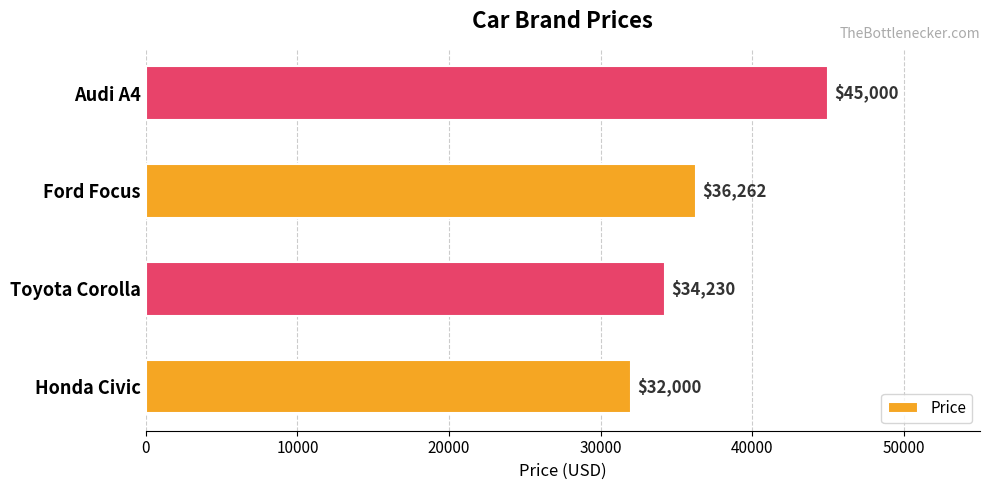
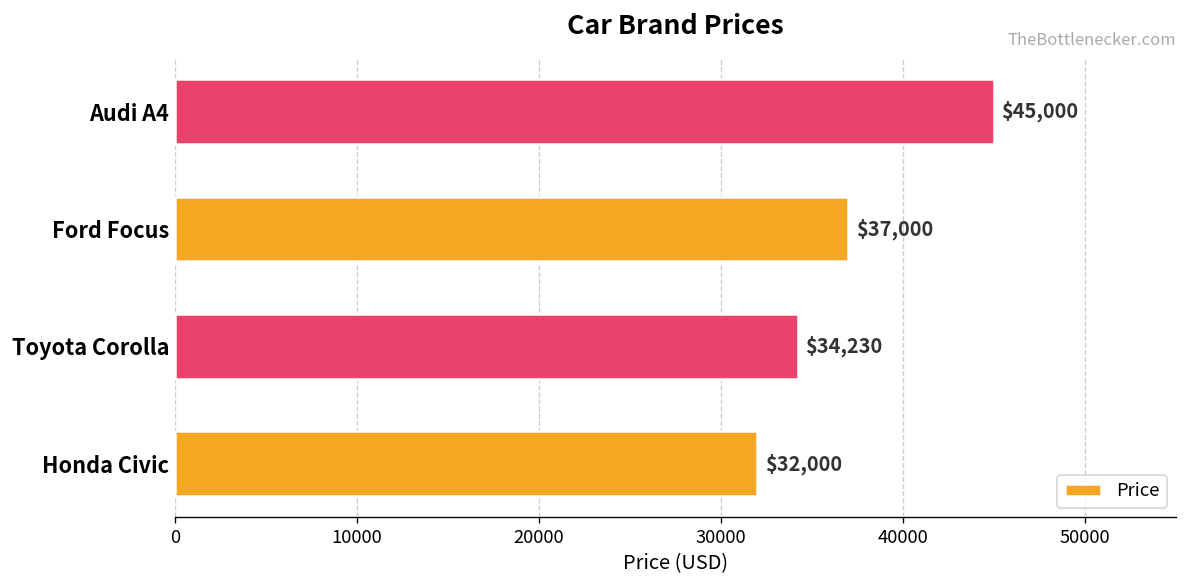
Ford Focus: $36,262 -> $37,000
